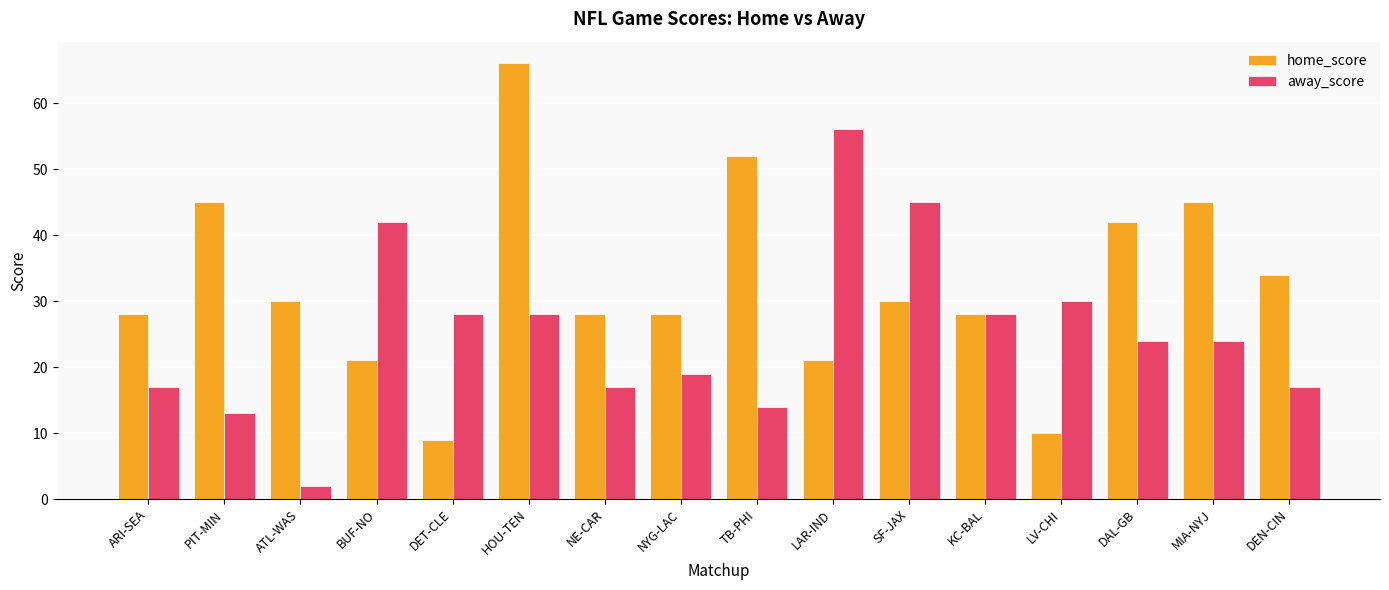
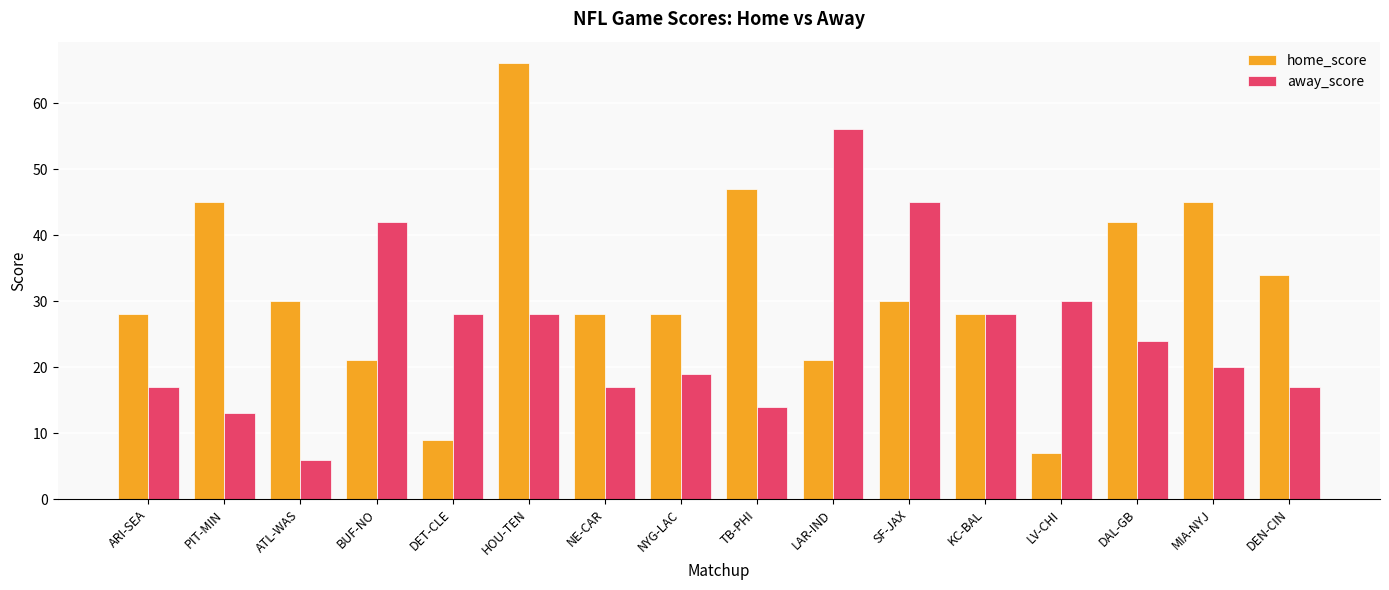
away_score, ATL-WAS: 2 -> 6
home_score, TB-PHI: 52 -> 47
home_score, LV-CHI: 10 -> 7
away_score, MIA-NYJ: 24 -> 20
